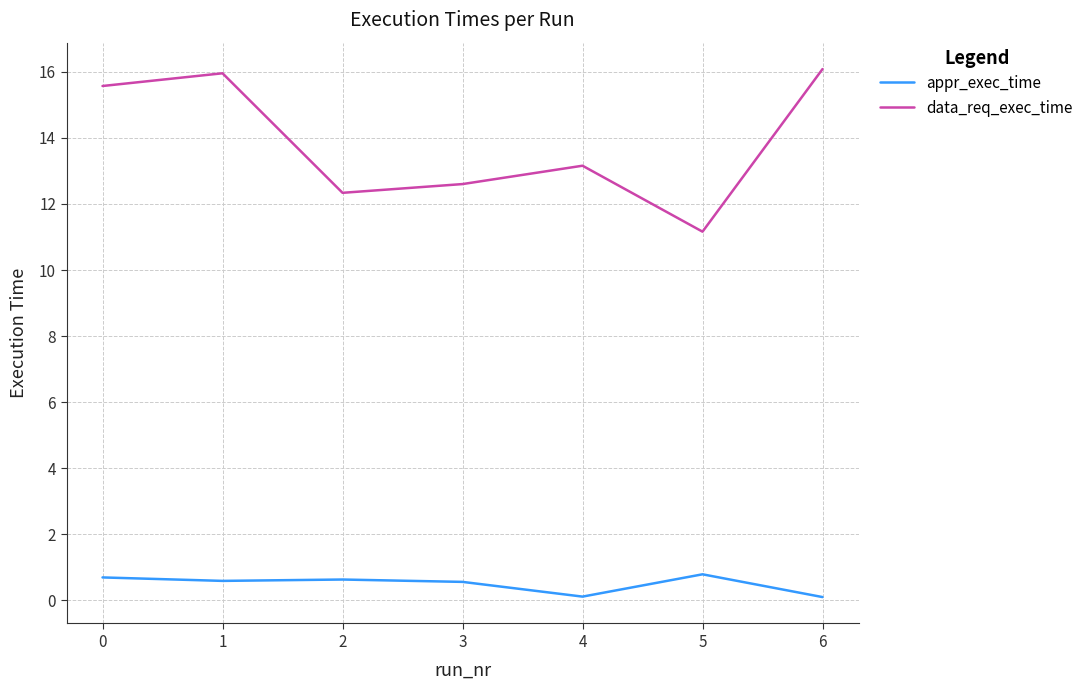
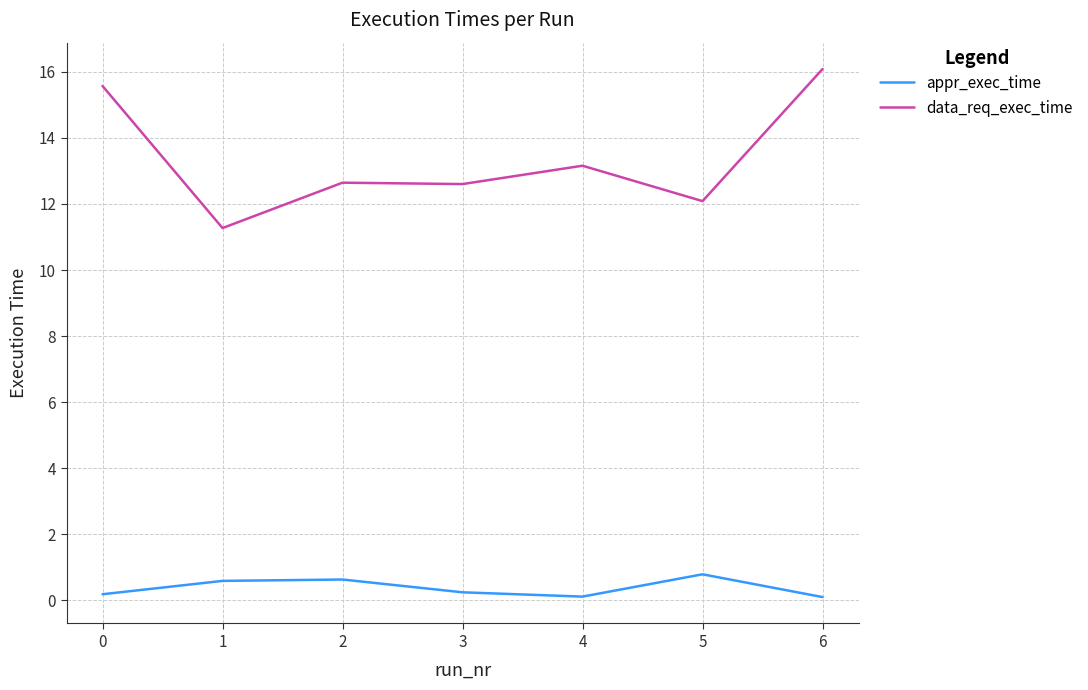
appr_exec_time, 0: 0.7 -> 0.2
data_req_exec_time, 1: 16.0 -> 11.3
data_req_exec_time, 2: 12.3 -> 12.6
appr_exec_time, 3: 0.6 -> 0.2
data_req_exec_time, 5: 11.2 -> 12.1
